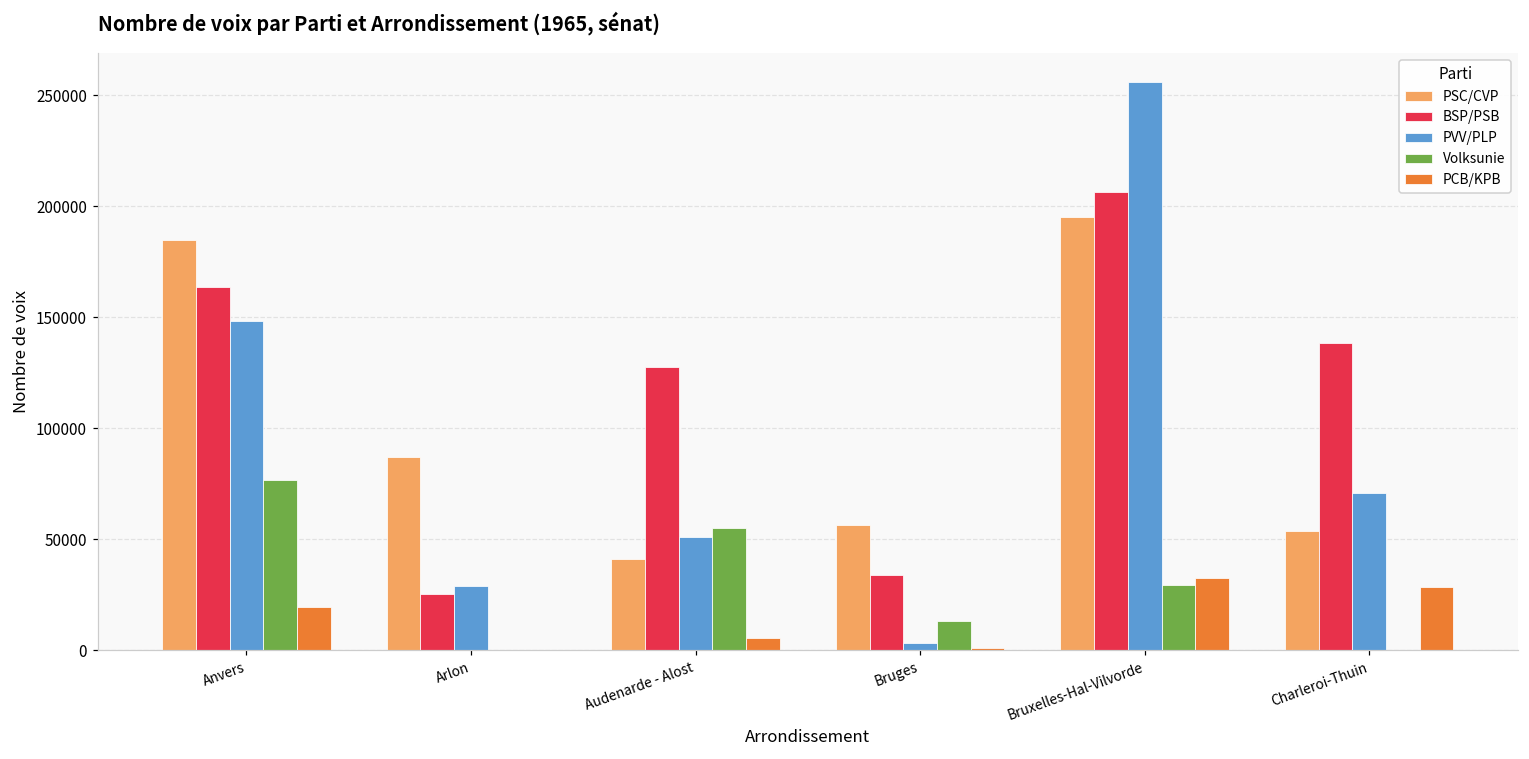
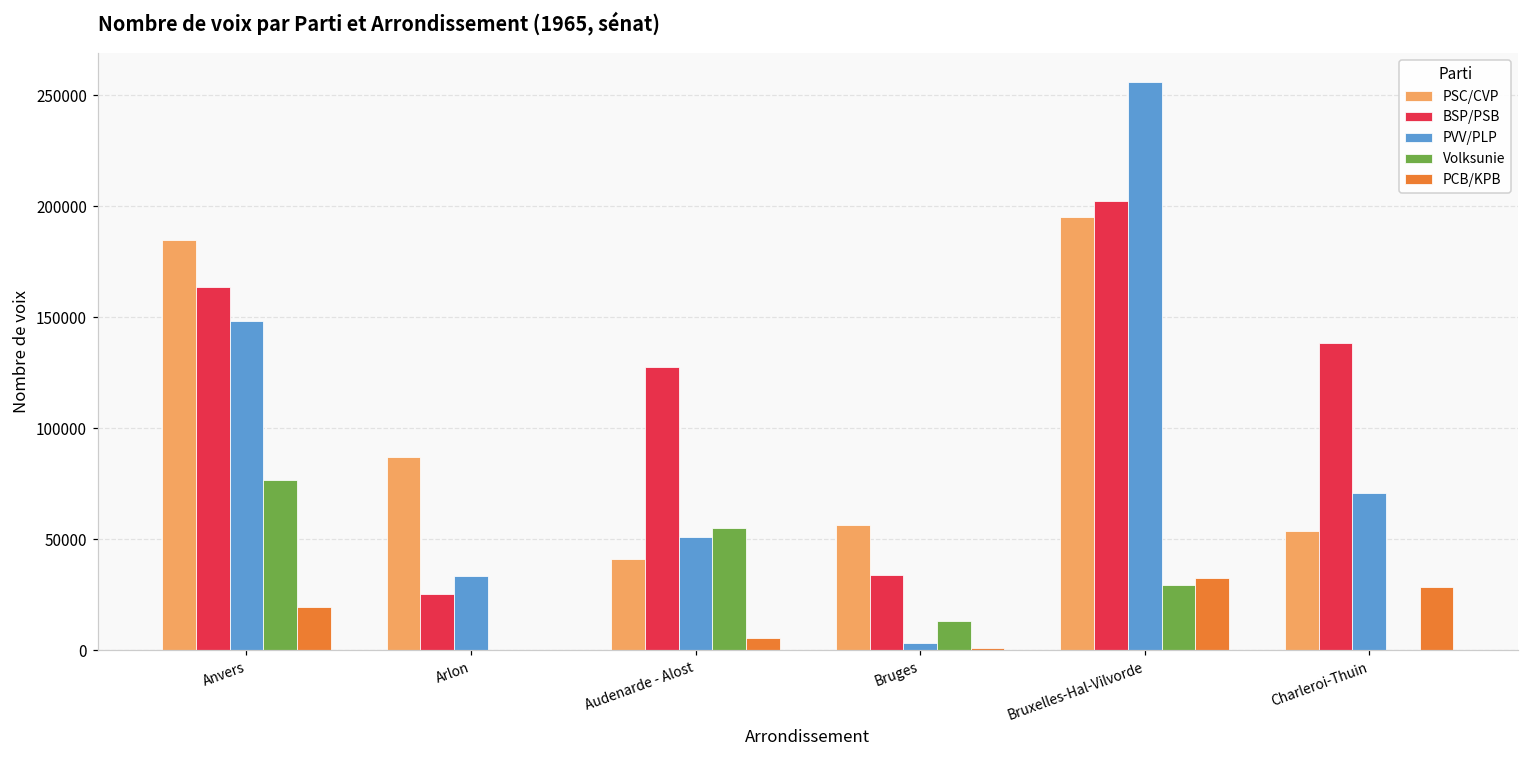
PVV/PLP, Arlon: 29000 -> 33000
BSP/PSB, Bruxelles-Hal-Vilvorde: 206000 -> 202000
